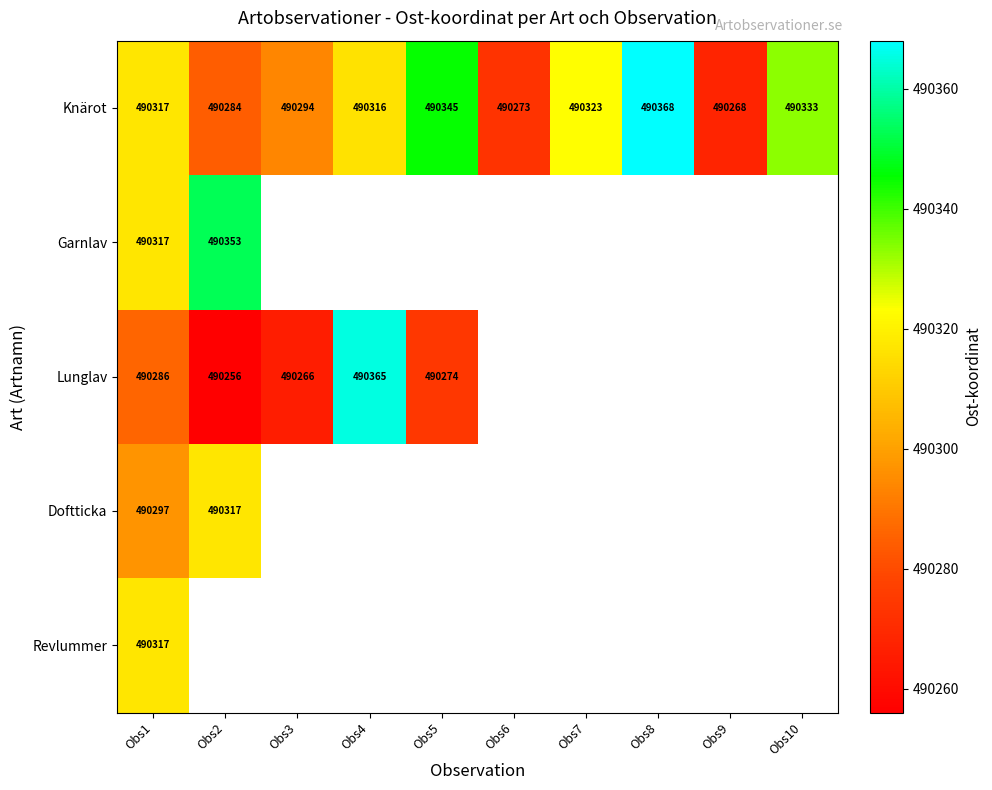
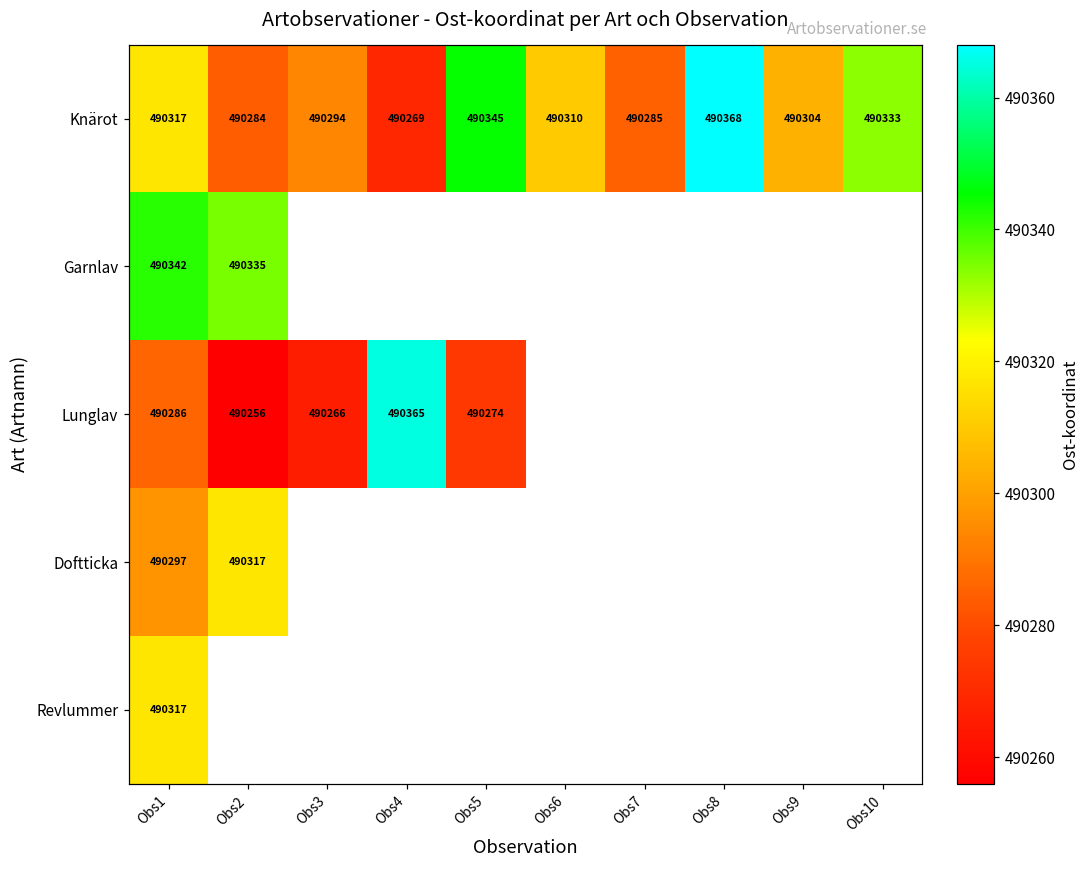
Knärot, Obs4: 490316 -> 490269
Knärot, Obs6: 490273 -> 490310
Knärot, Obs7: 490323 -> 490285
Knärot, Obs9: 490268 -> 490304
Garnlav, Obs1: 490317 -> 490342
Garnlav, Obs2: 490353 -> 490335
